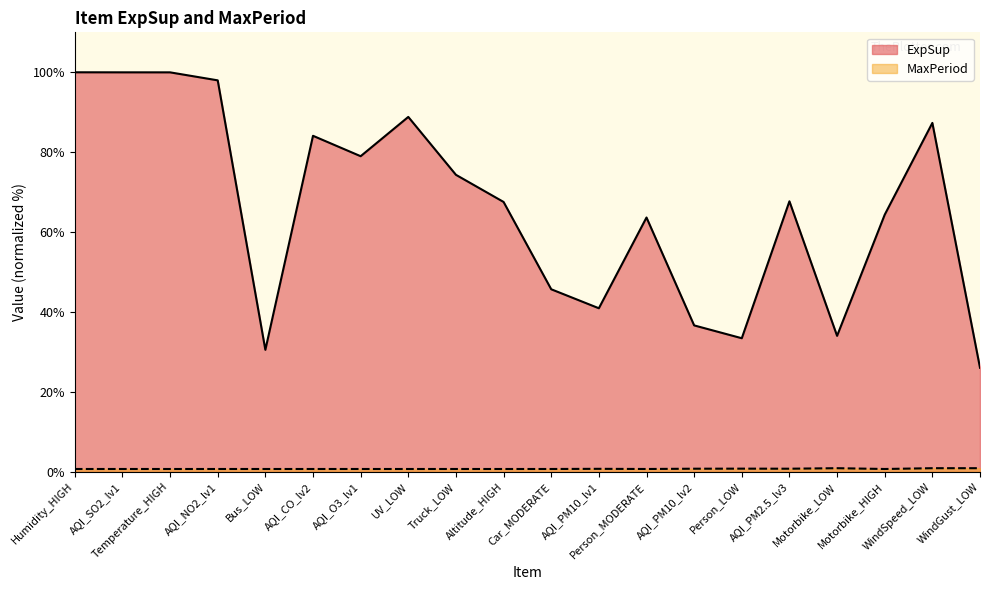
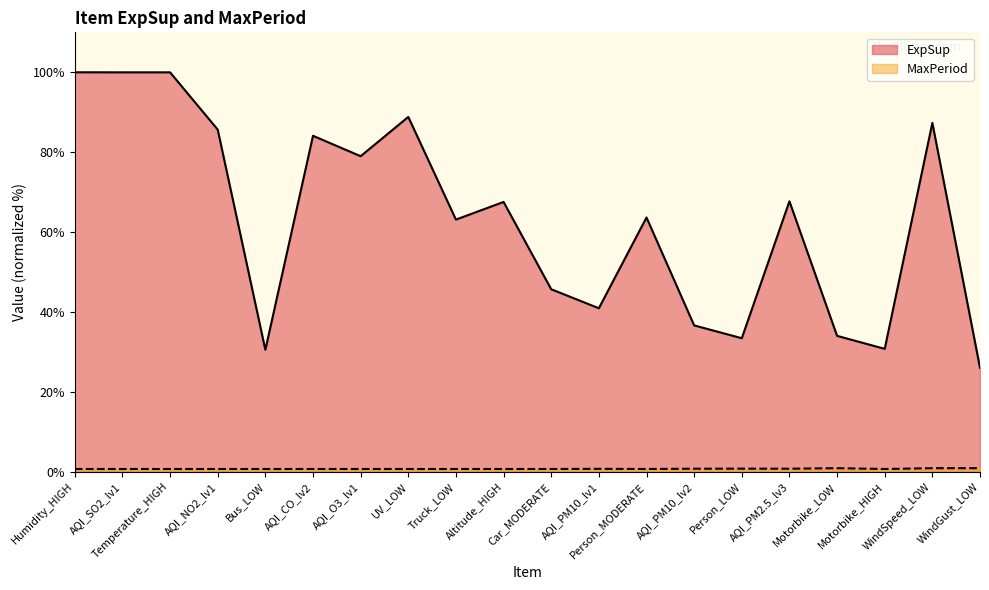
ExpSup, AQI_NO2_lv1: 98% -> 86%
ExpSup, Truck_LOW: 74% -> 63%
ExpSup, Motorbike_HIGH: 64% -> 31%
